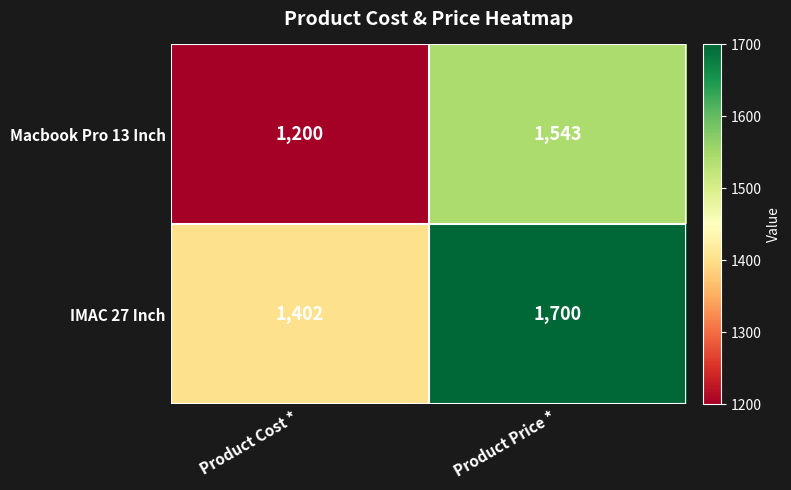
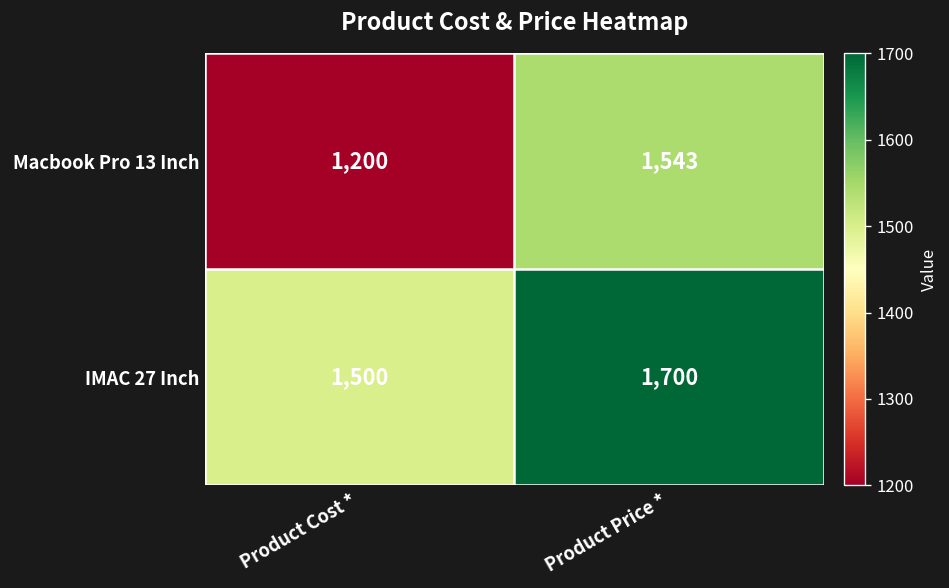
IMAC 27 Inch, Product Cost *: 1,402 -> 1,500
